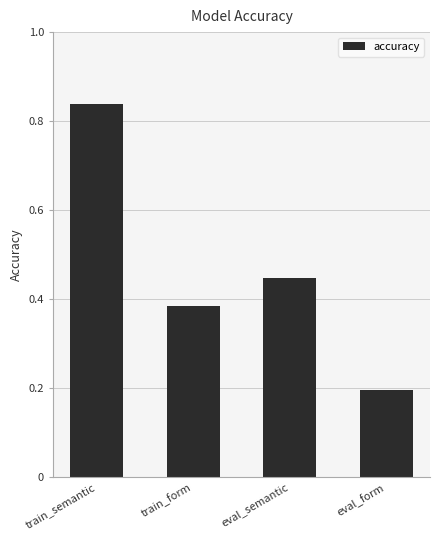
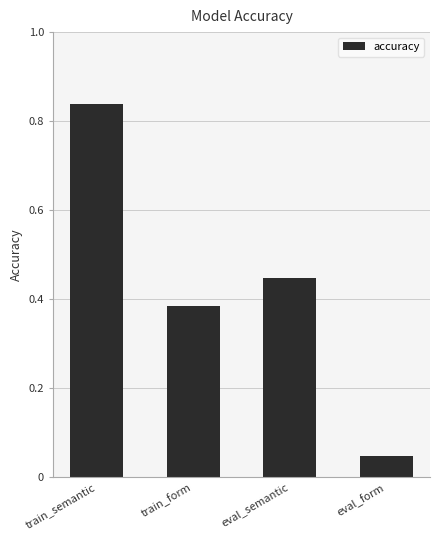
eval_form: 0.20 -> 0.05
